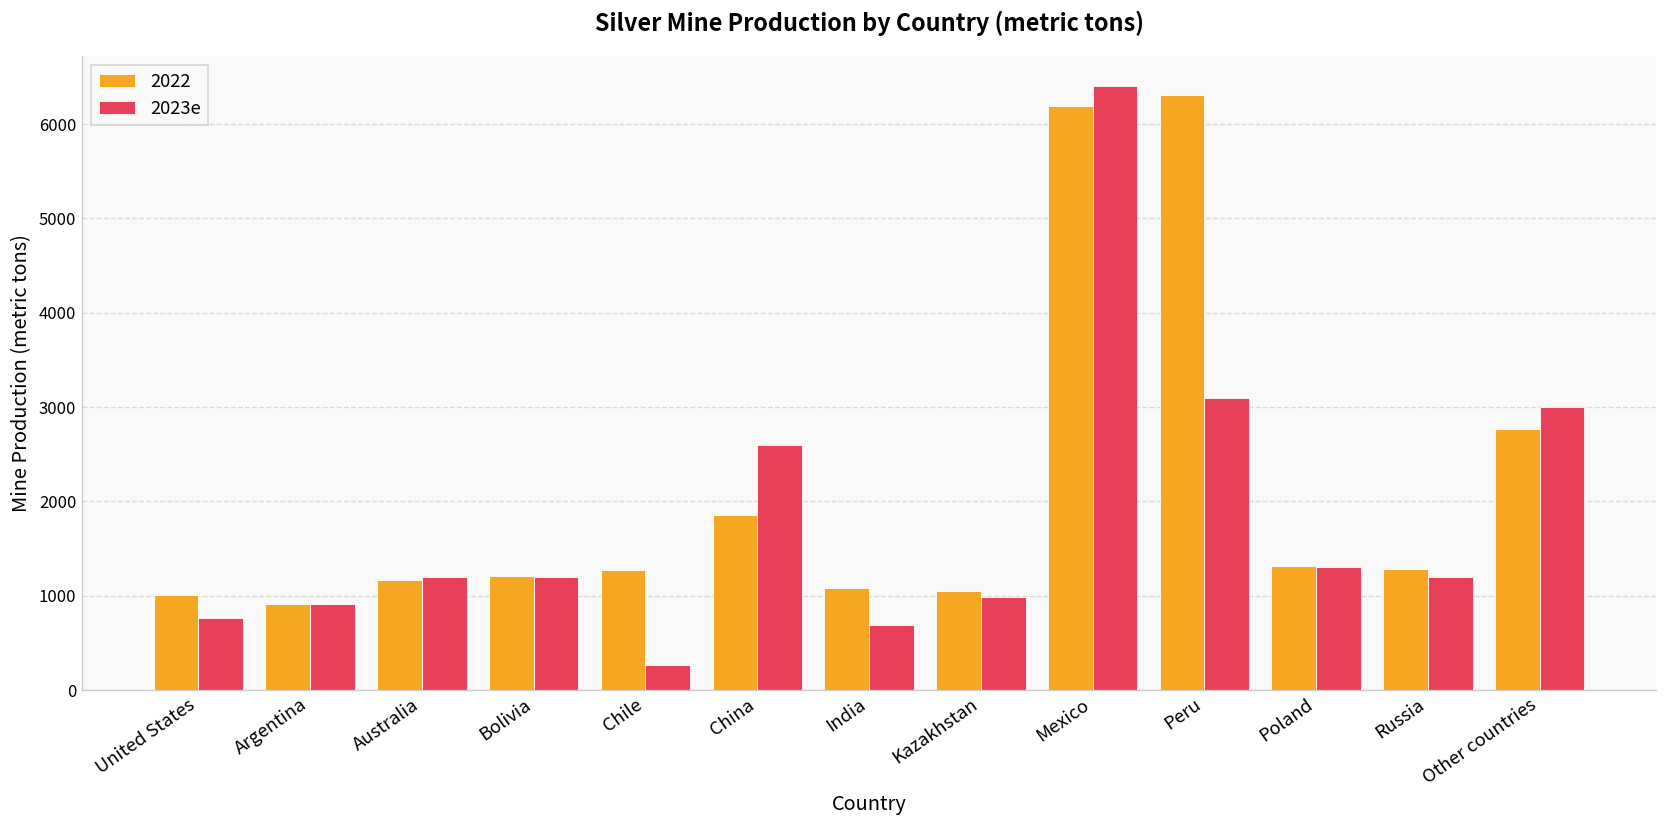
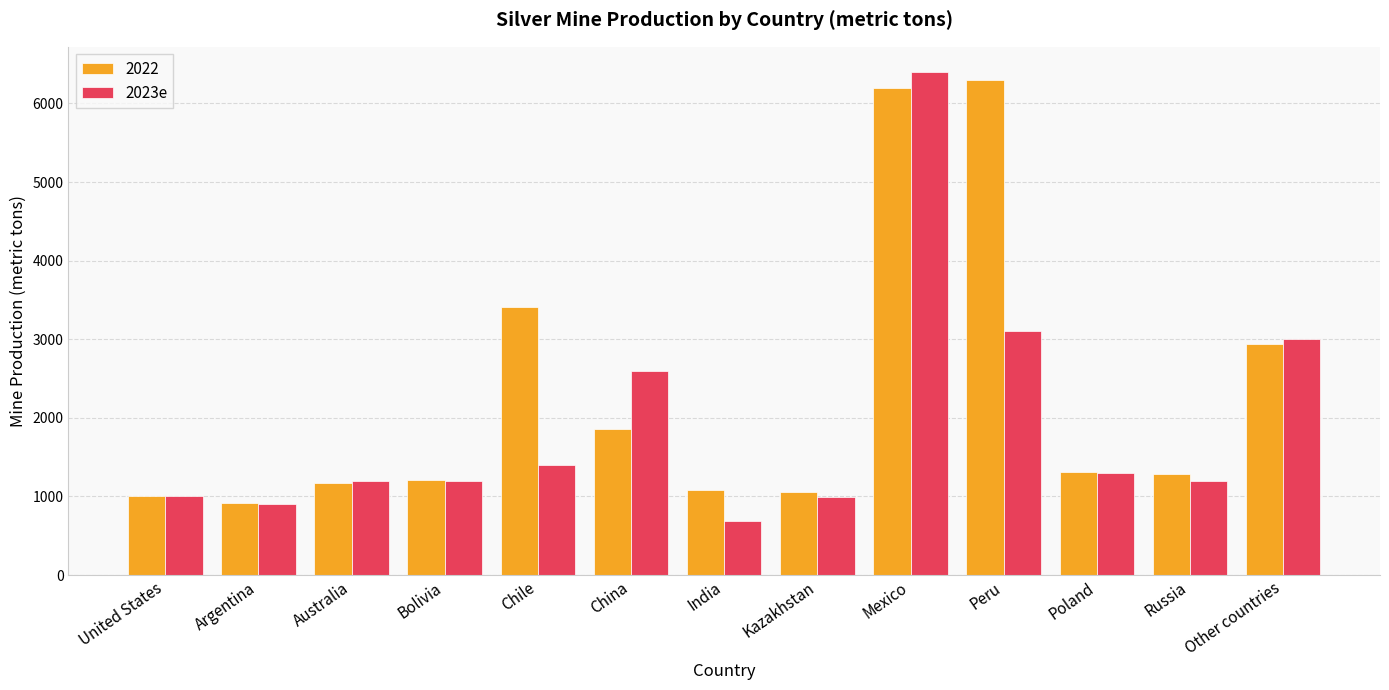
2023e, United States: 800 -> 1000
2022, Chile: 1300 -> 3400
2023e, Chile: 300 -> 1400
2022, Other countries: 2800 -> 2900
